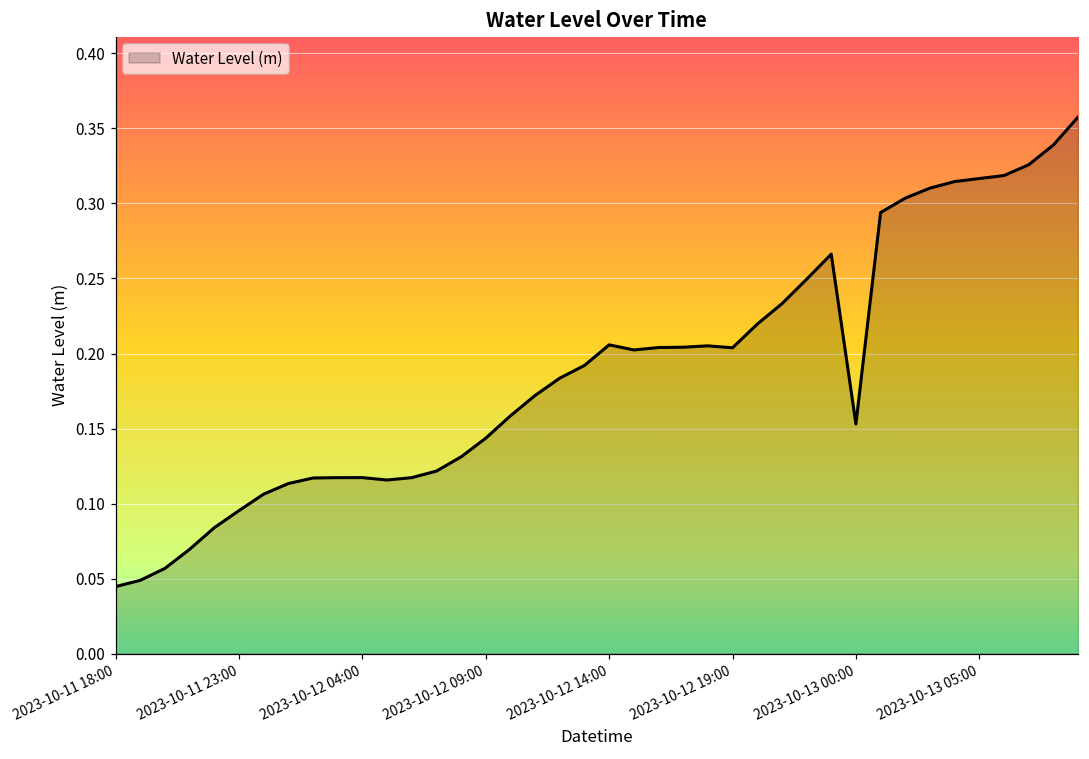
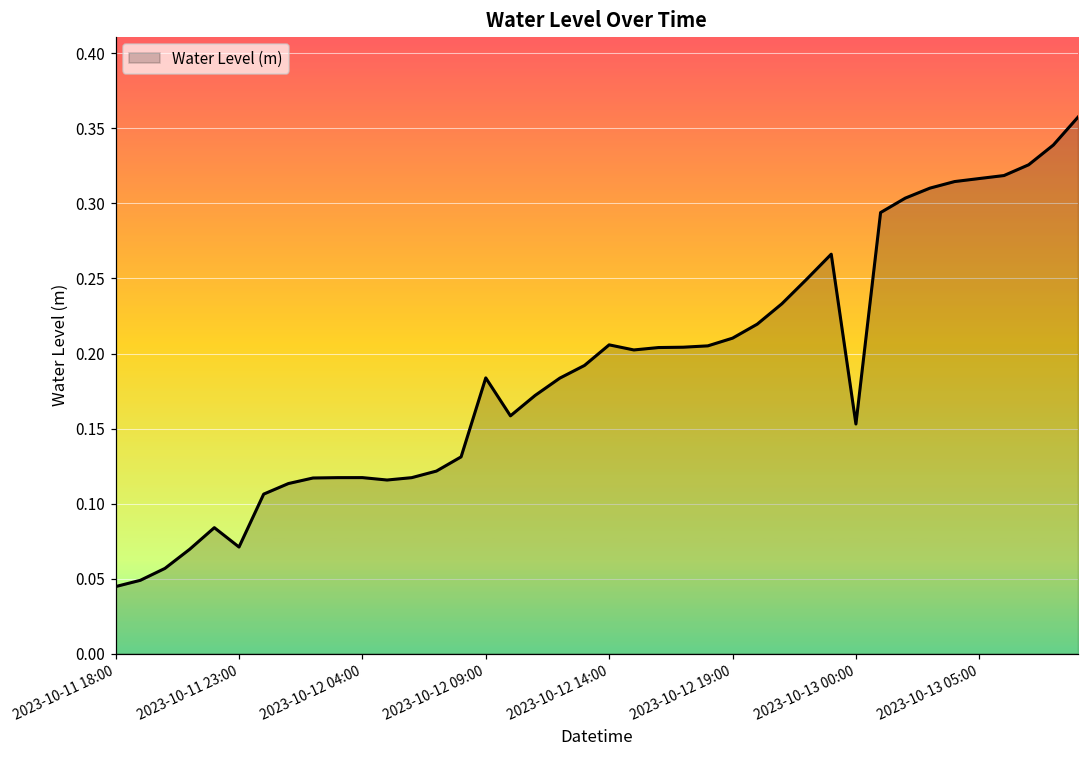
2023-10-11 23:00: 0.095 -> 0.071
2023-10-12 09:00: 0.144 -> 0.184
2023-10-12 19:00: 0.204 -> 0.210
